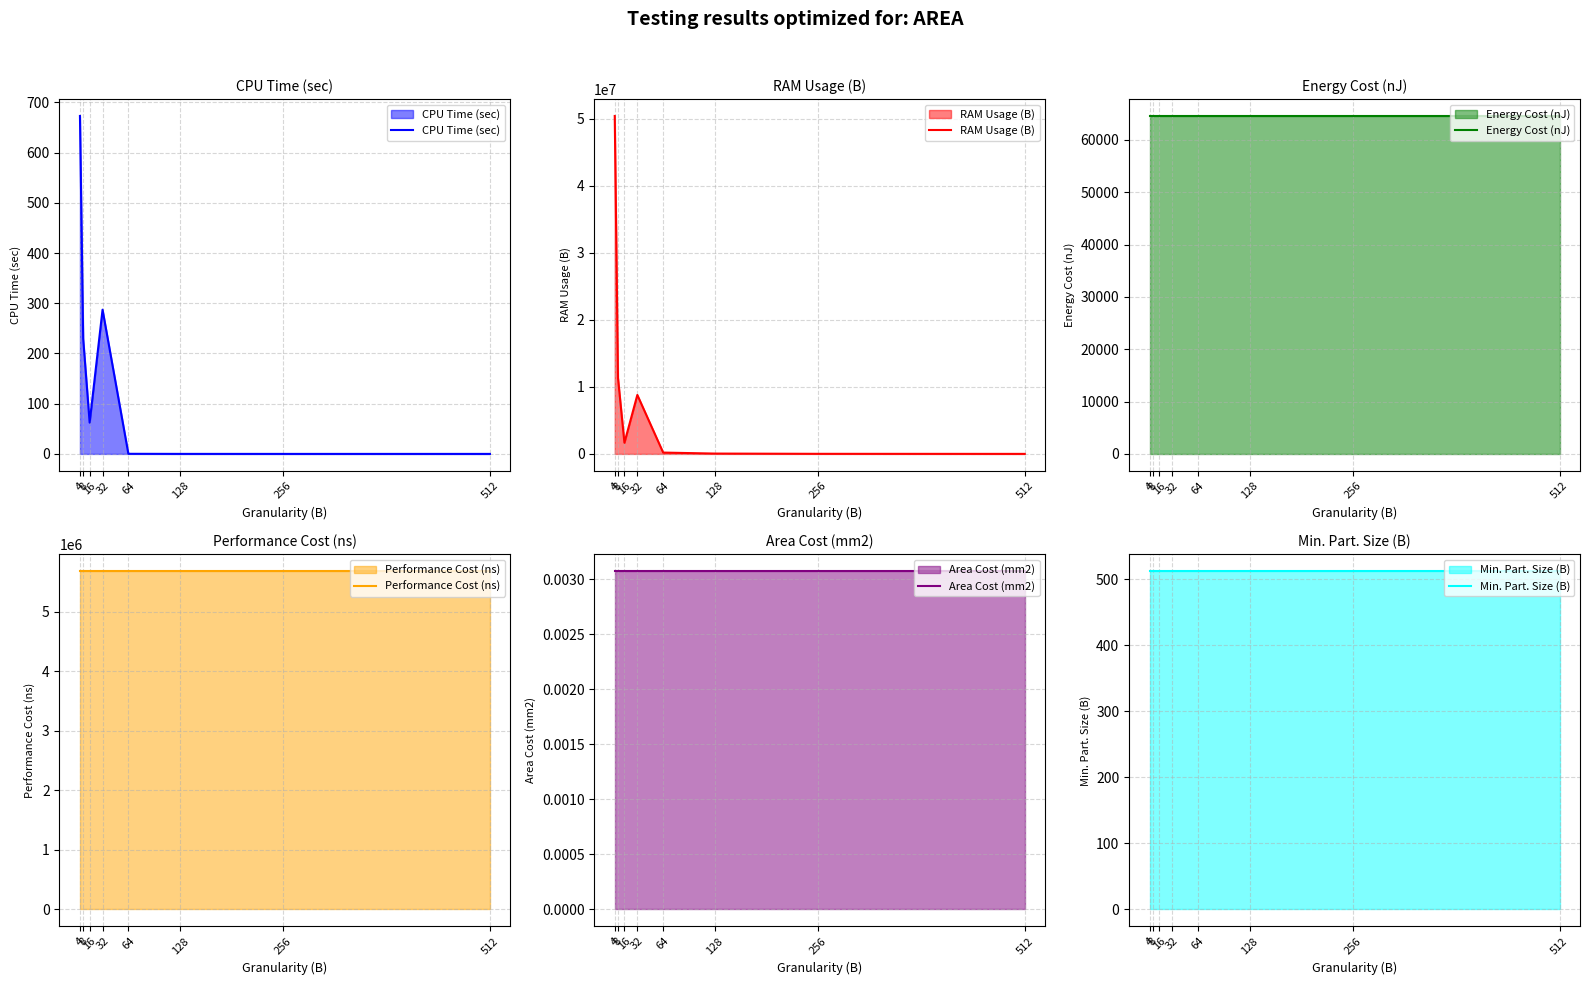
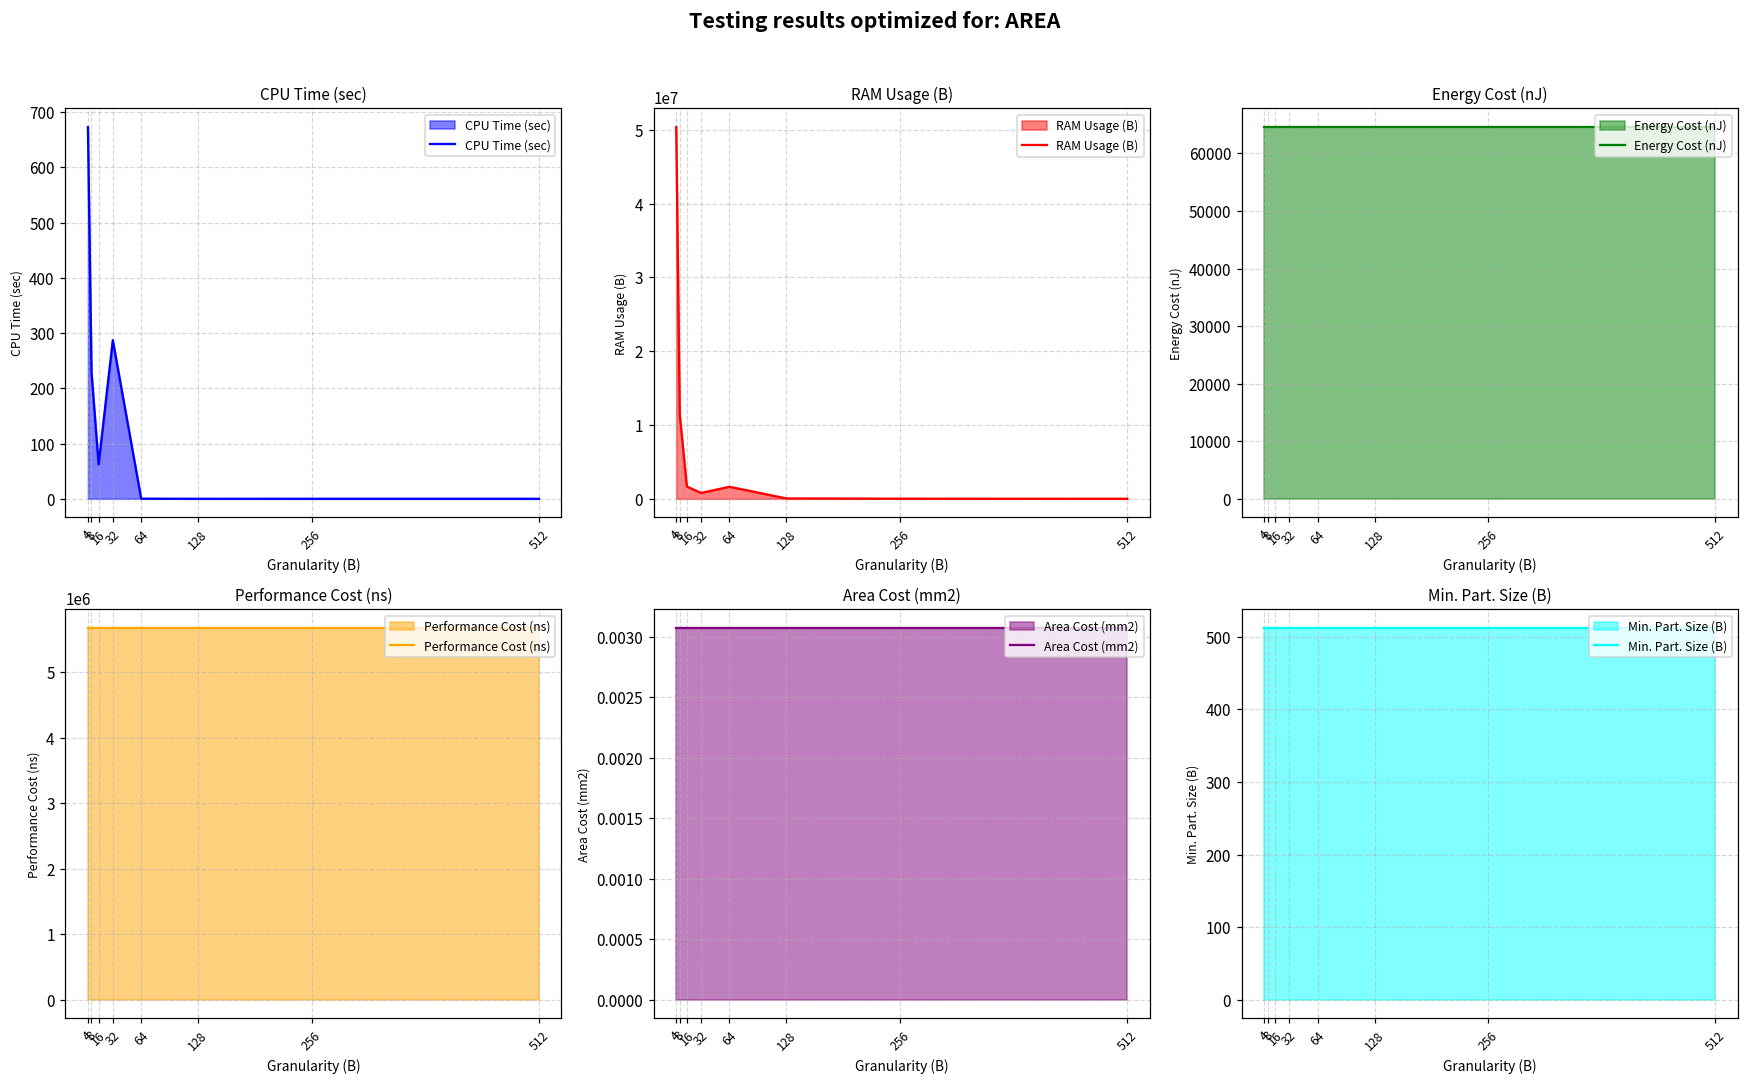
RAM Usage (B), 32: 9000000 -> 1000000
RAM Usage (B), 64: 0 -> 2000000
